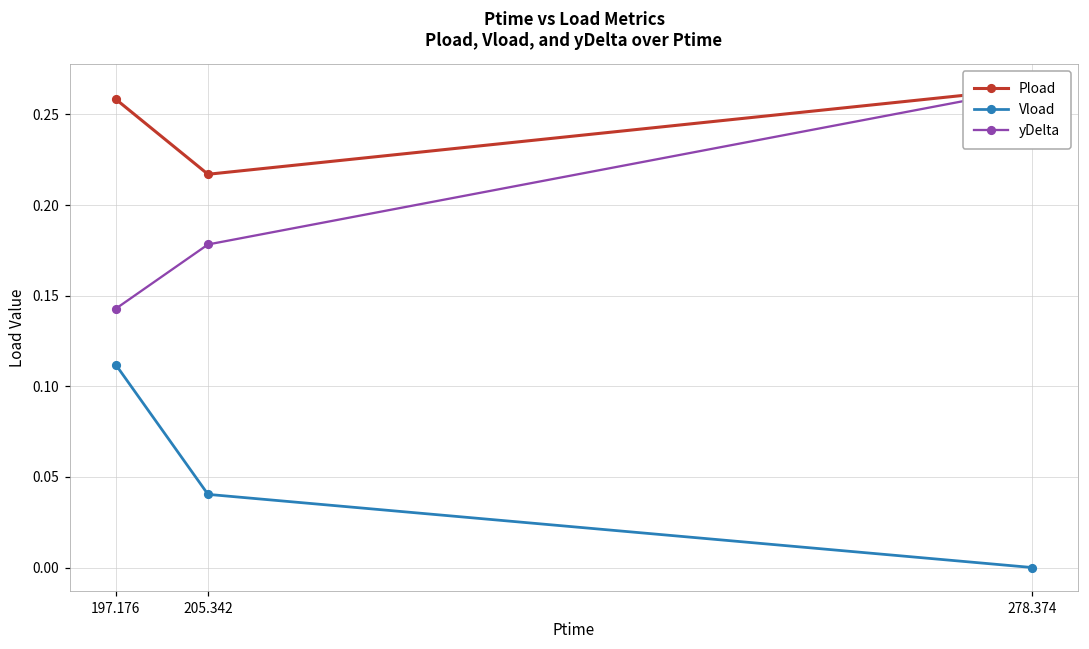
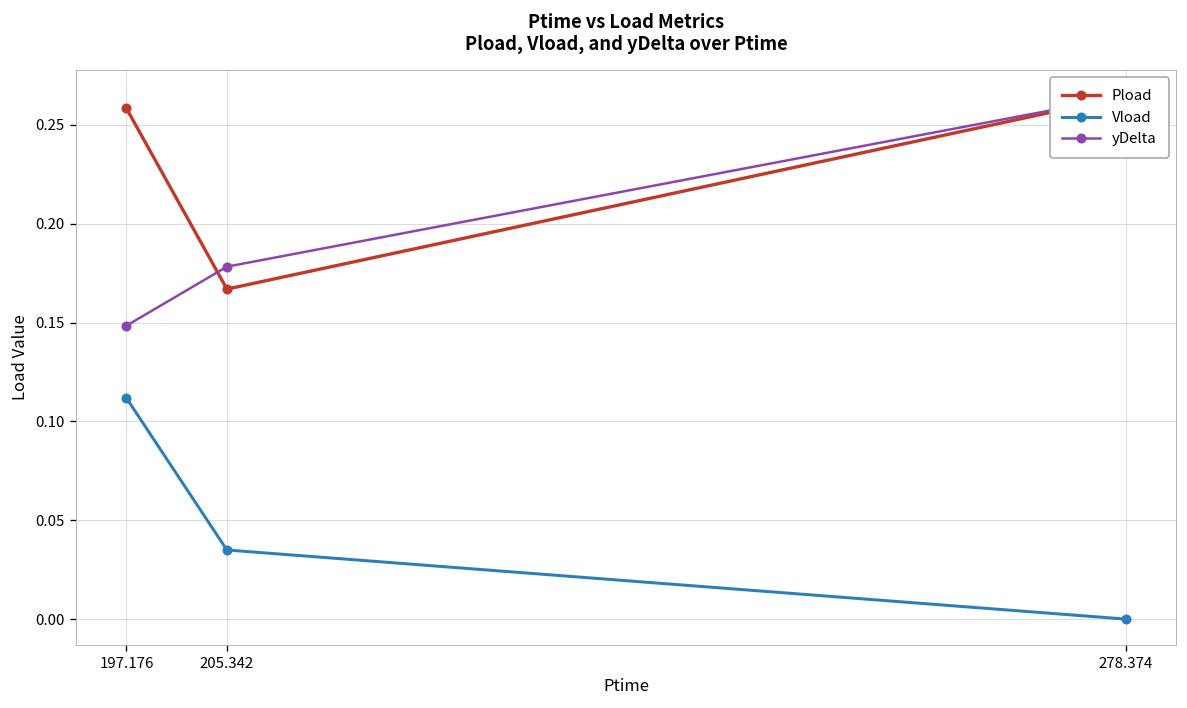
yDelta, 197.176: 0.143 -> 0.148
Pload, 205.342: 0.217 -> 0.167
Vload, 205.342: 0.040 -> 0.035
